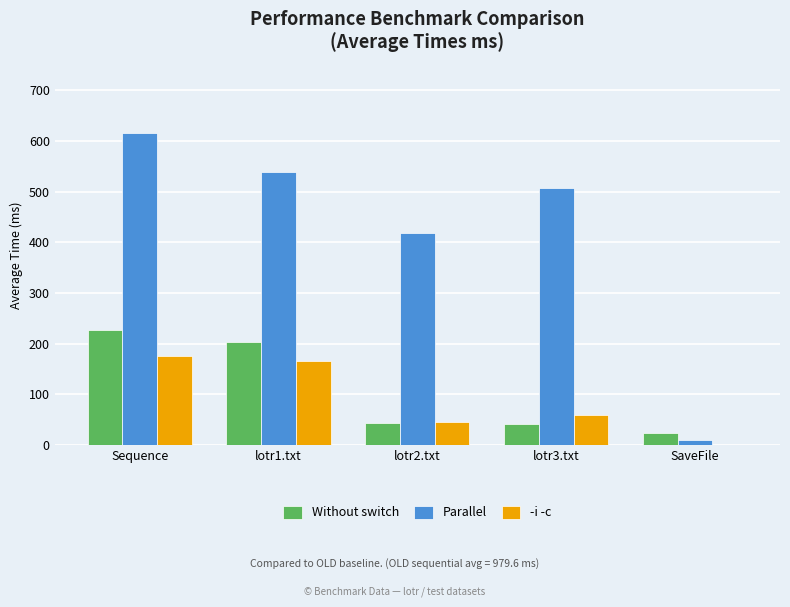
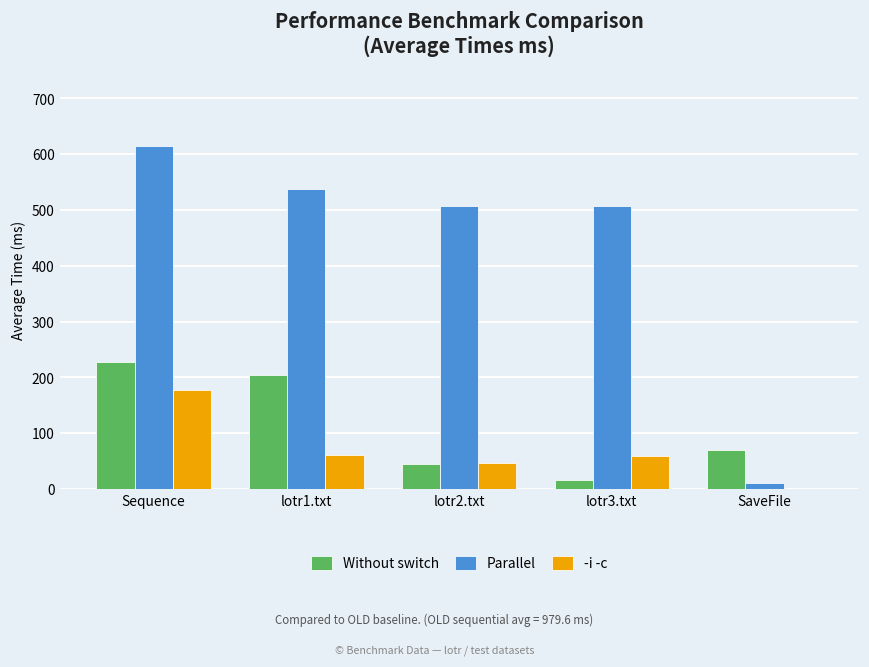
-i -c, lotr1.txt: 170 -> 60
Parallel, lotr2.txt: 420 -> 510
Without switch, lotr3.txt: 40 -> 20
Without switch, SaveFile: 20 -> 70
